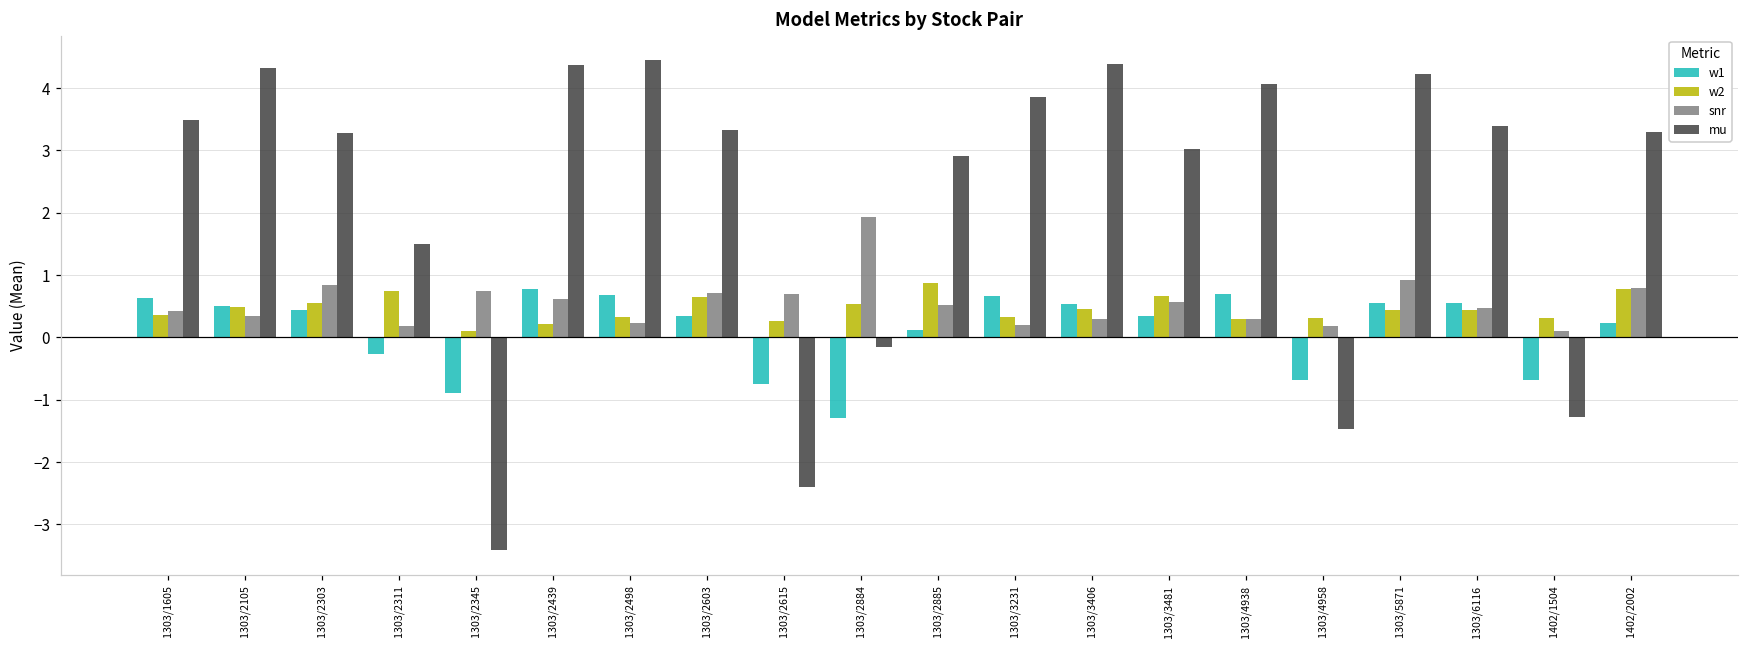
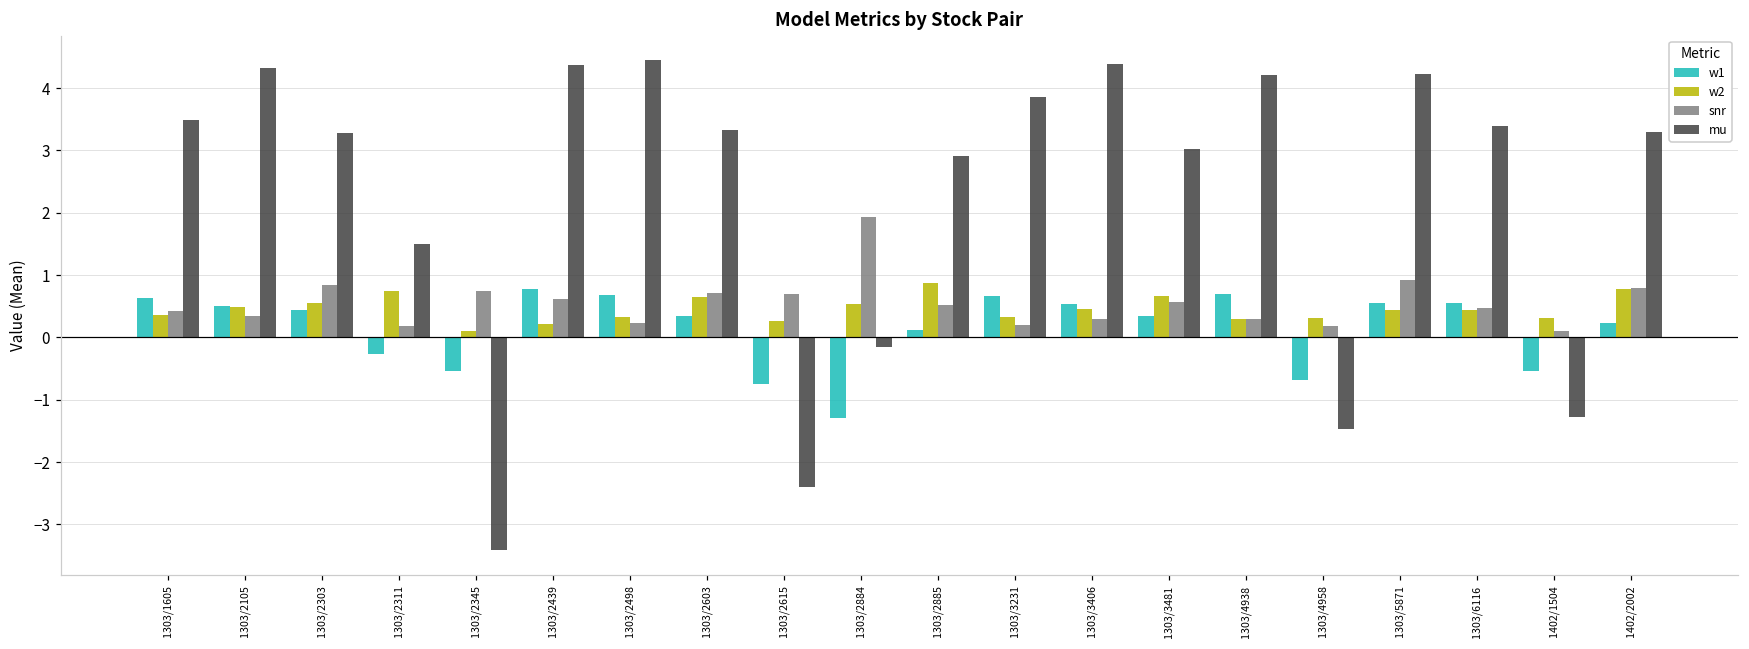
w1, 1303/2345: -0.9 -> -0.5
mu, 1303/4938: 4.1 -> 4.2
w1, 1402/1504: -0.7 -> -0.5
